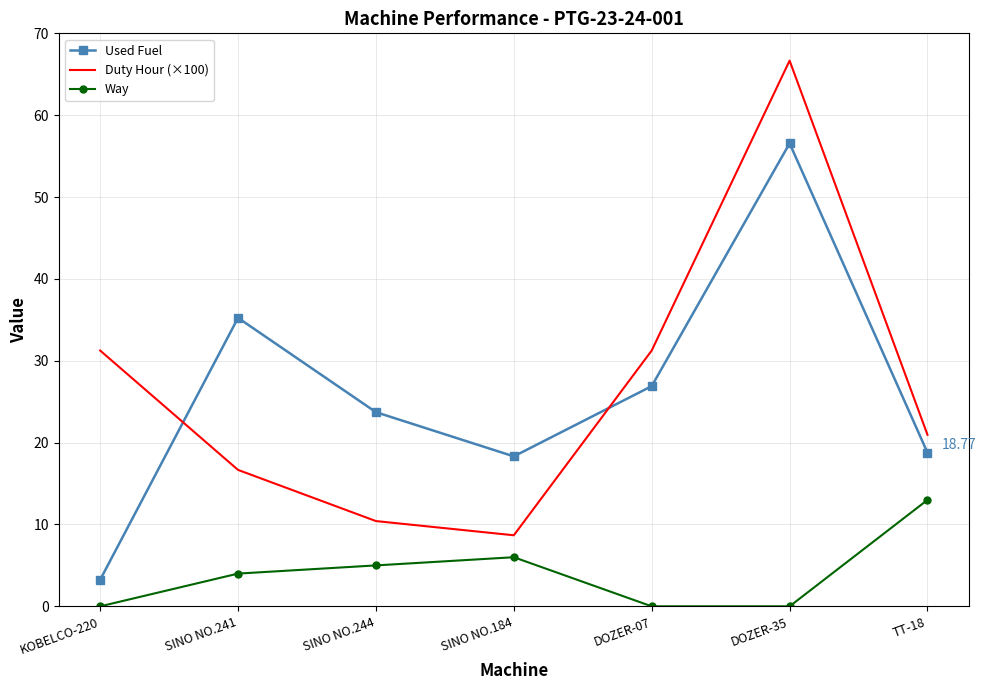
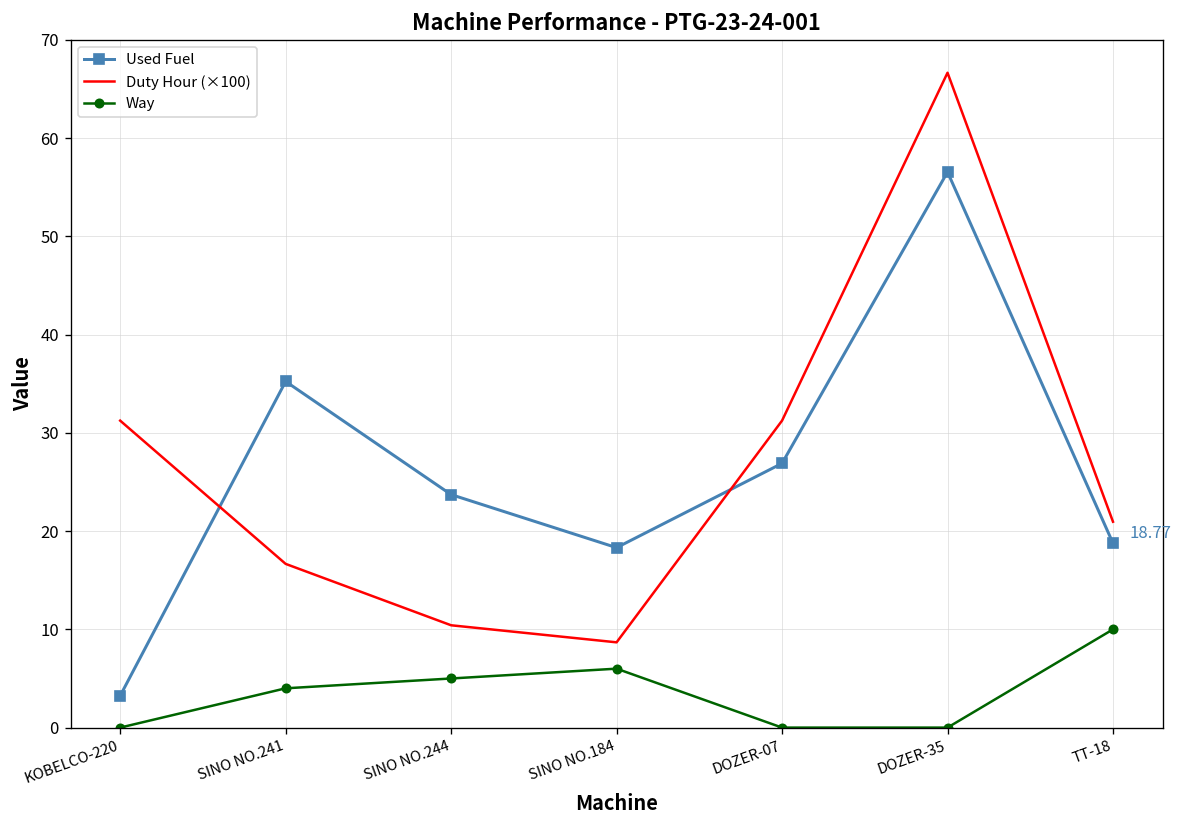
Way, TT-18: 13 -> 10
